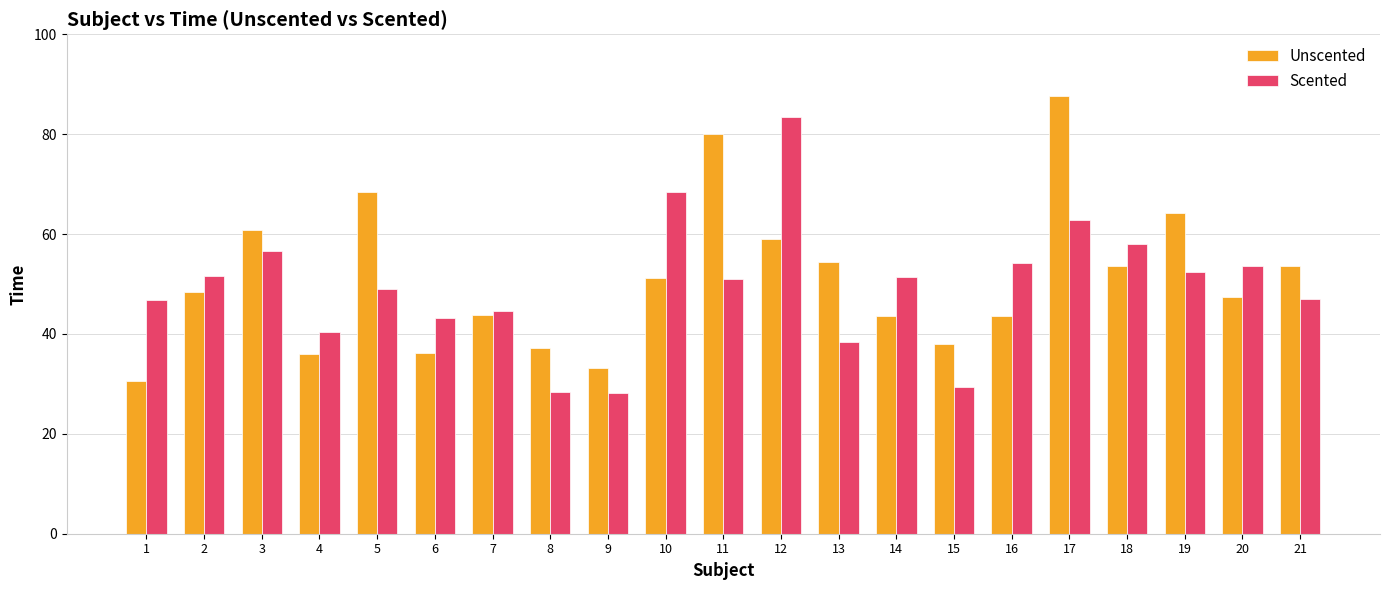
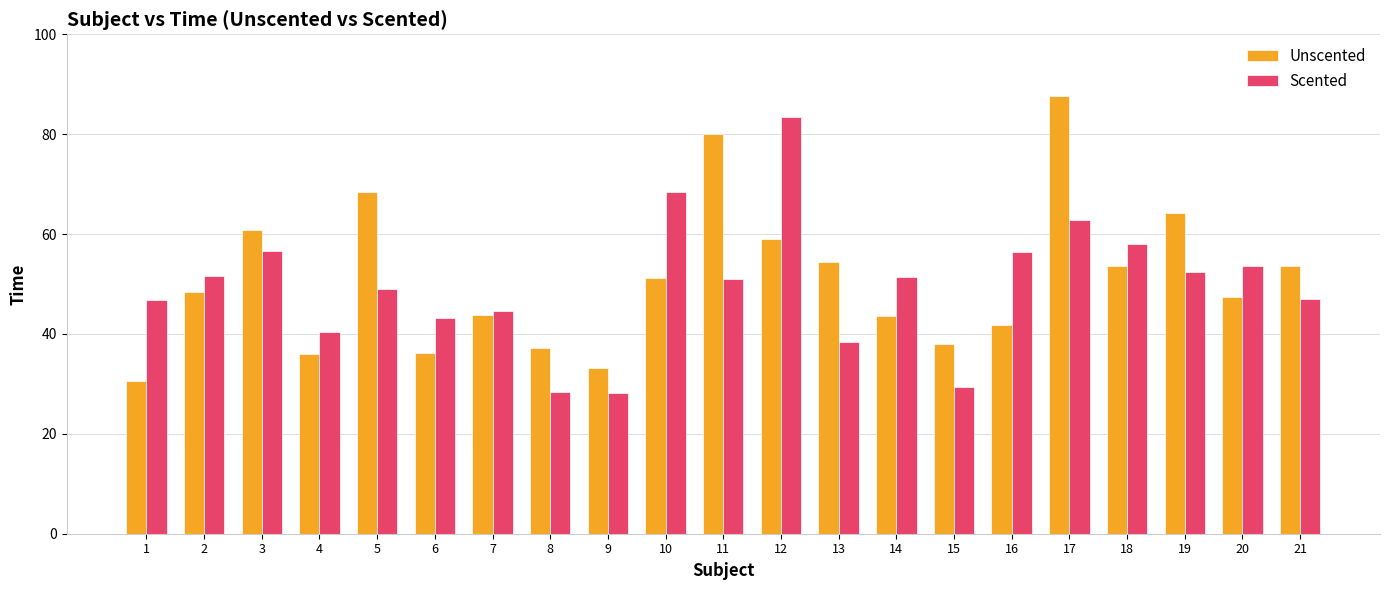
Unscented, 16: 44 -> 42
Scented, 16: 54 -> 56
